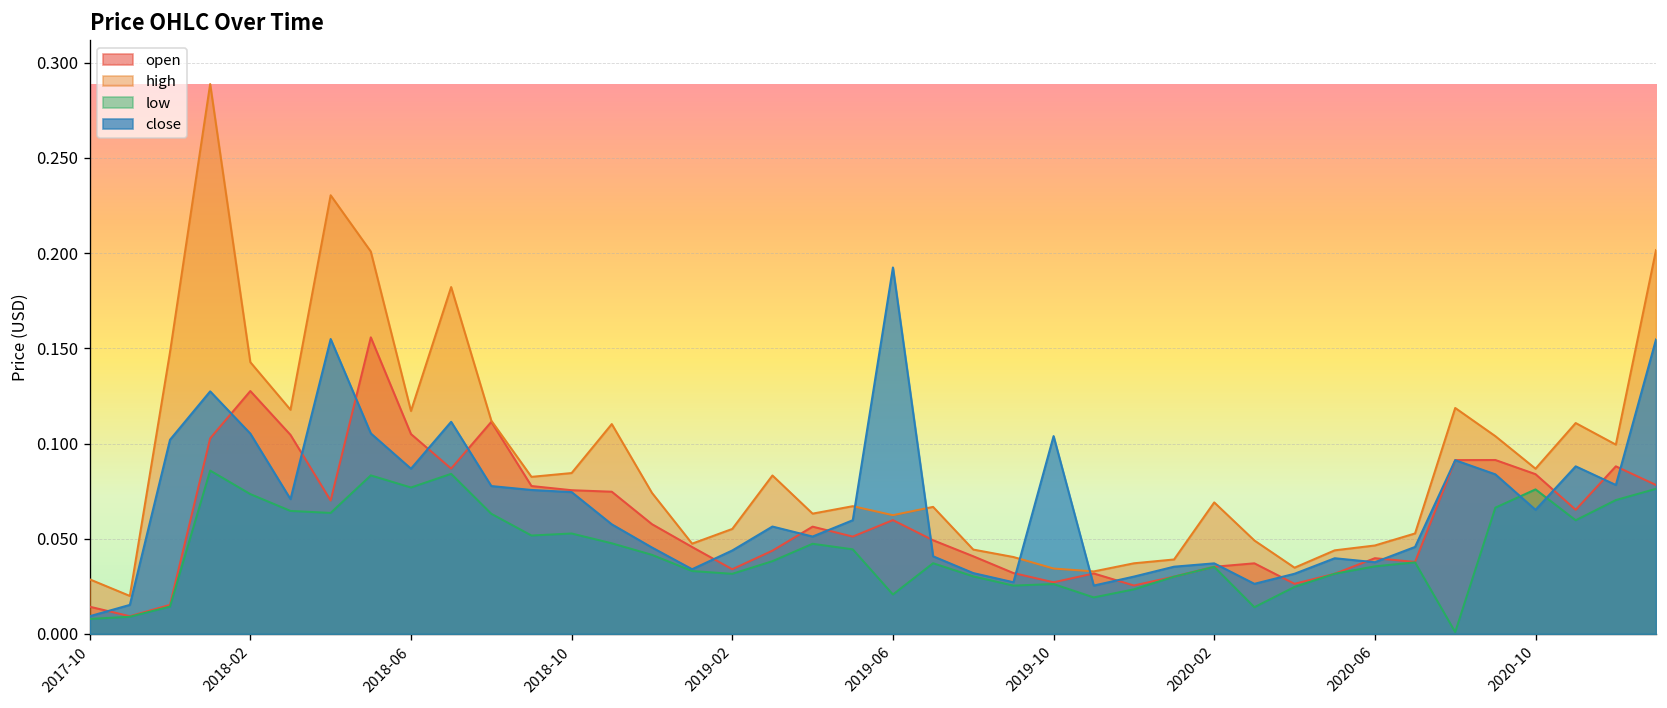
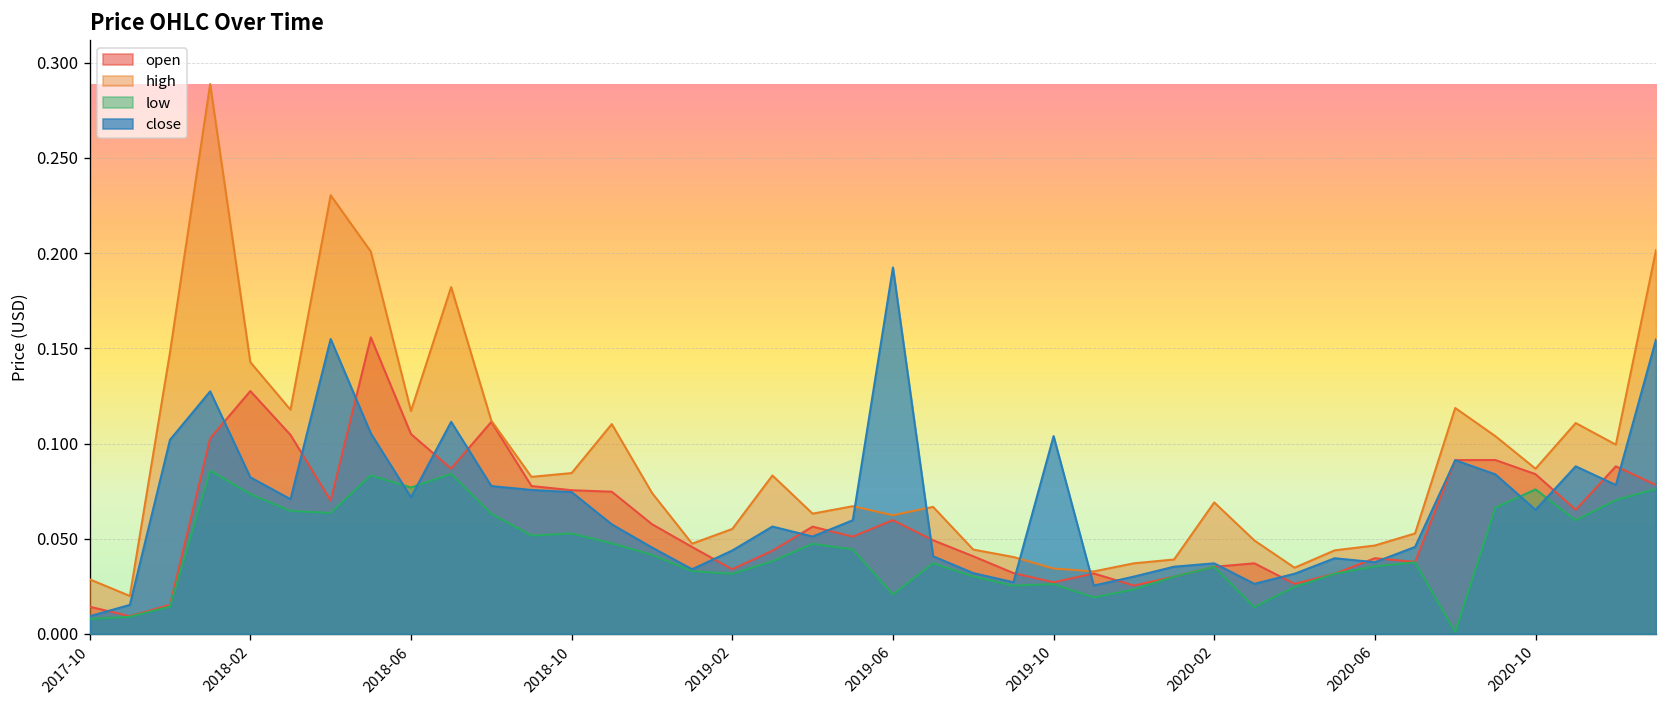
close, 2018-02: 0.105 -> 0.082
close, 2018-06: 0.087 -> 0.072
